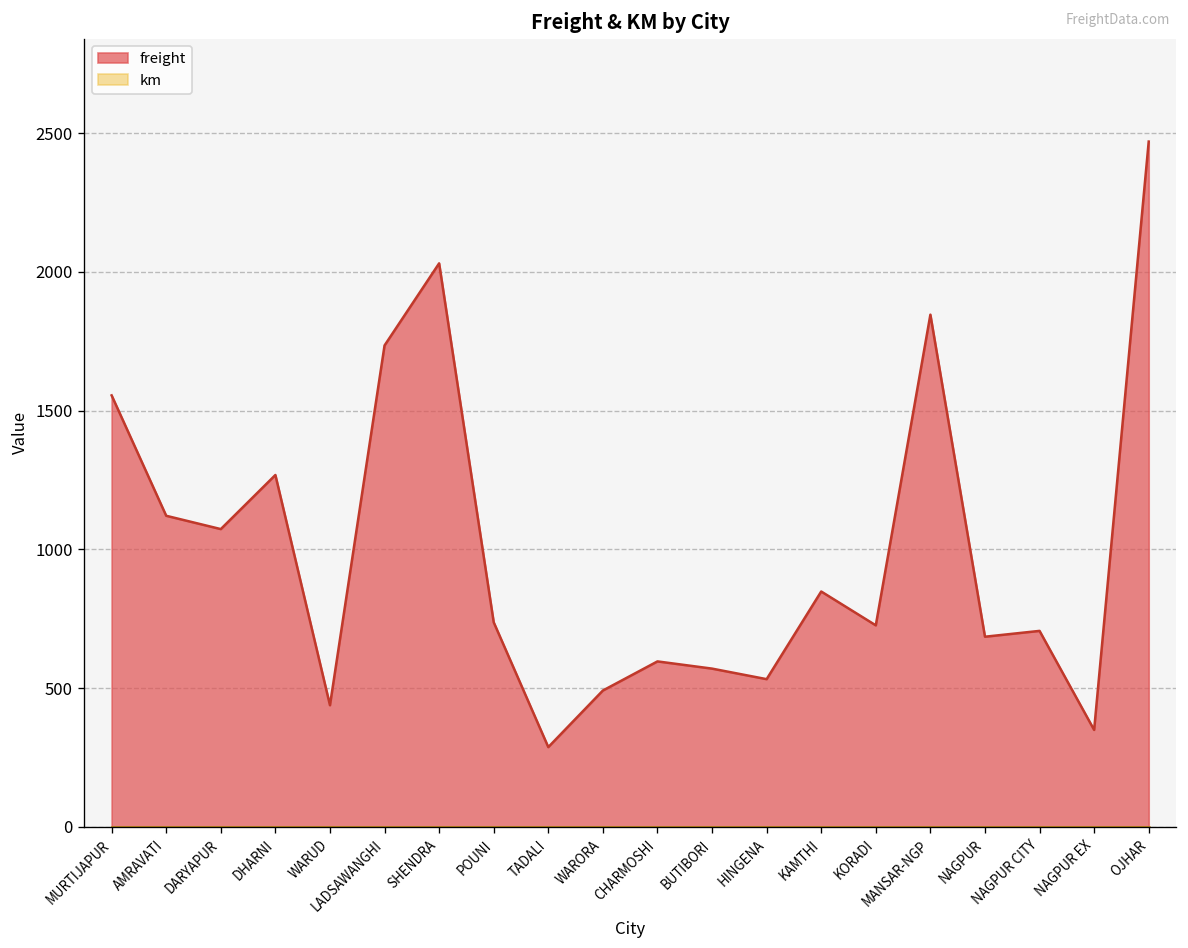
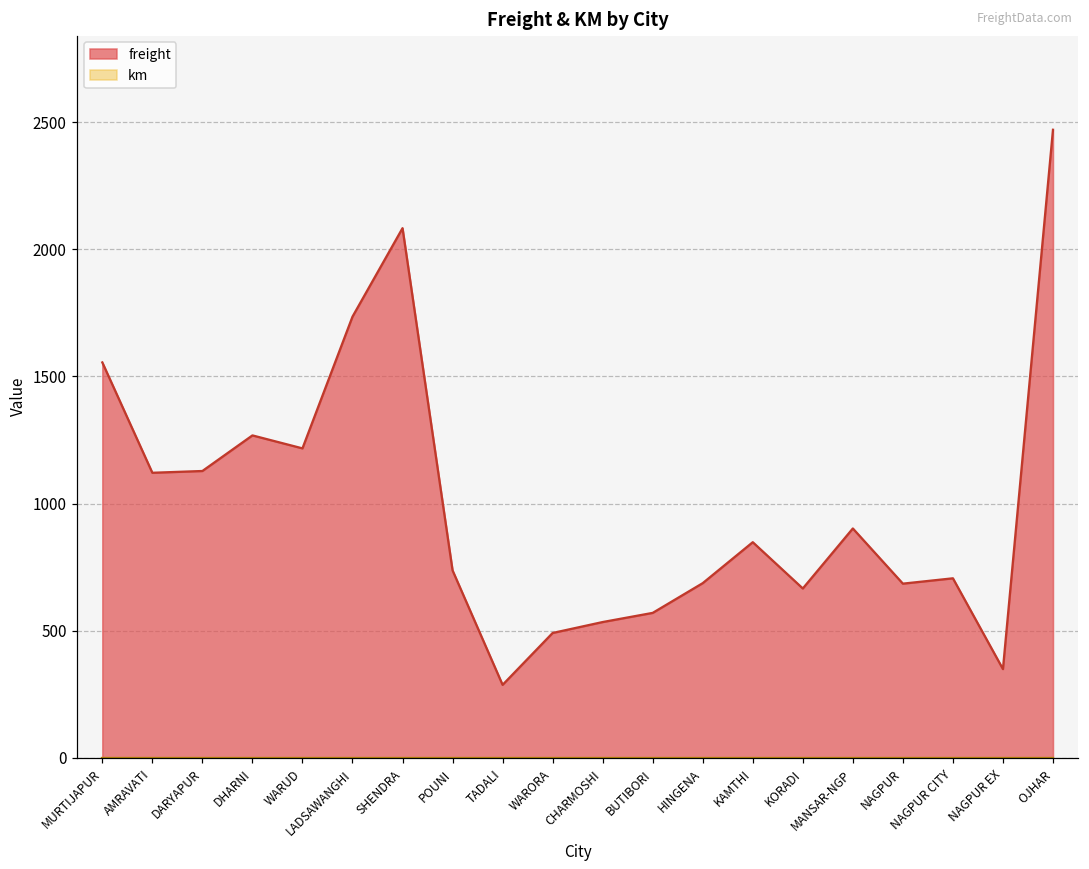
freight, DARYAPUR: 1070 -> 1130
freight, WARUD: 440 -> 1220
freight, SHENDRA: 2030 -> 2080
freight, CHARMOSHI: 600 -> 530
freight, HINGENA: 530 -> 690
freight, KORADI: 730 -> 670
freight, MANSAR-NGP: 1850 -> 900
